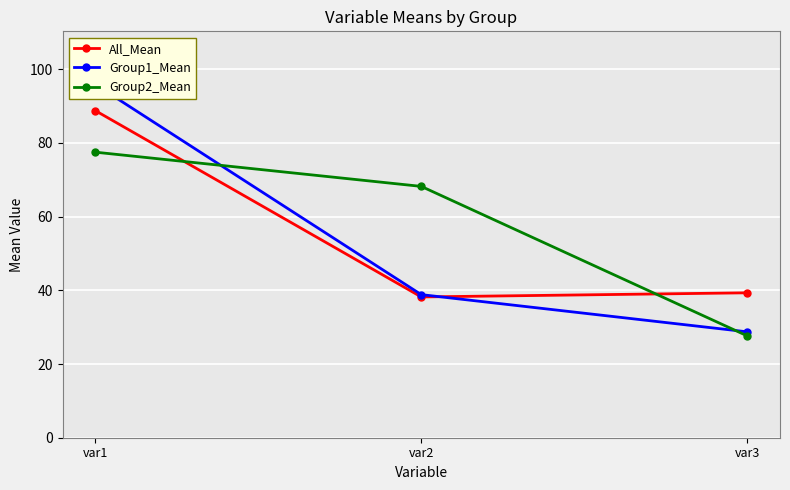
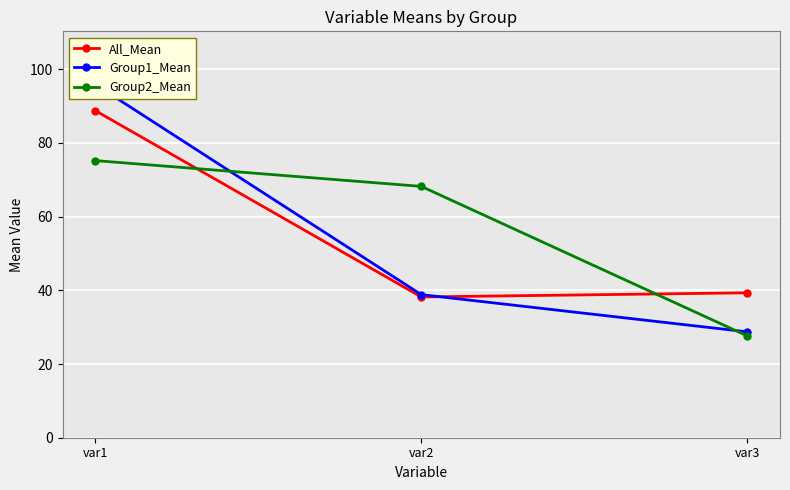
Group2_Mean, var1: 77 -> 75
